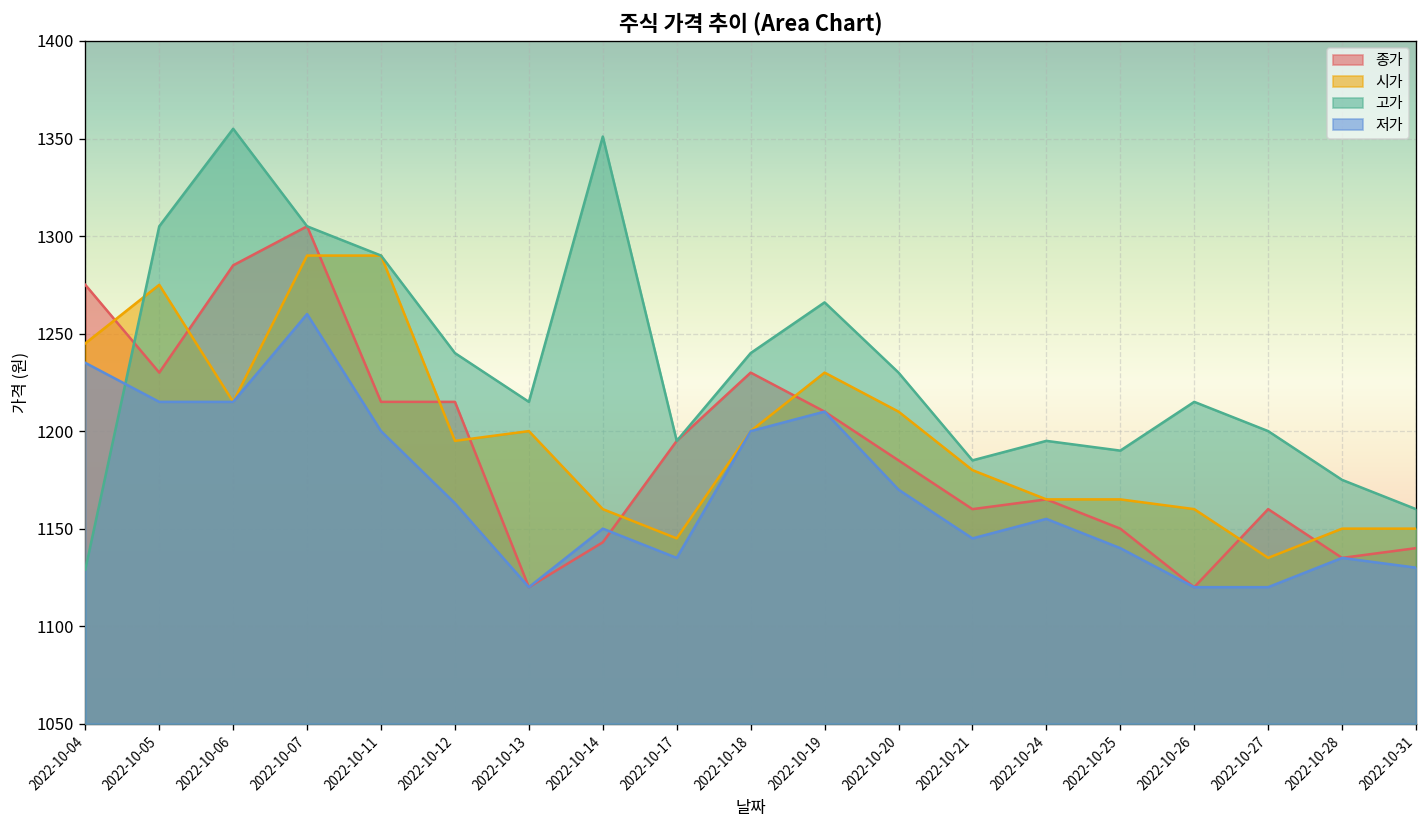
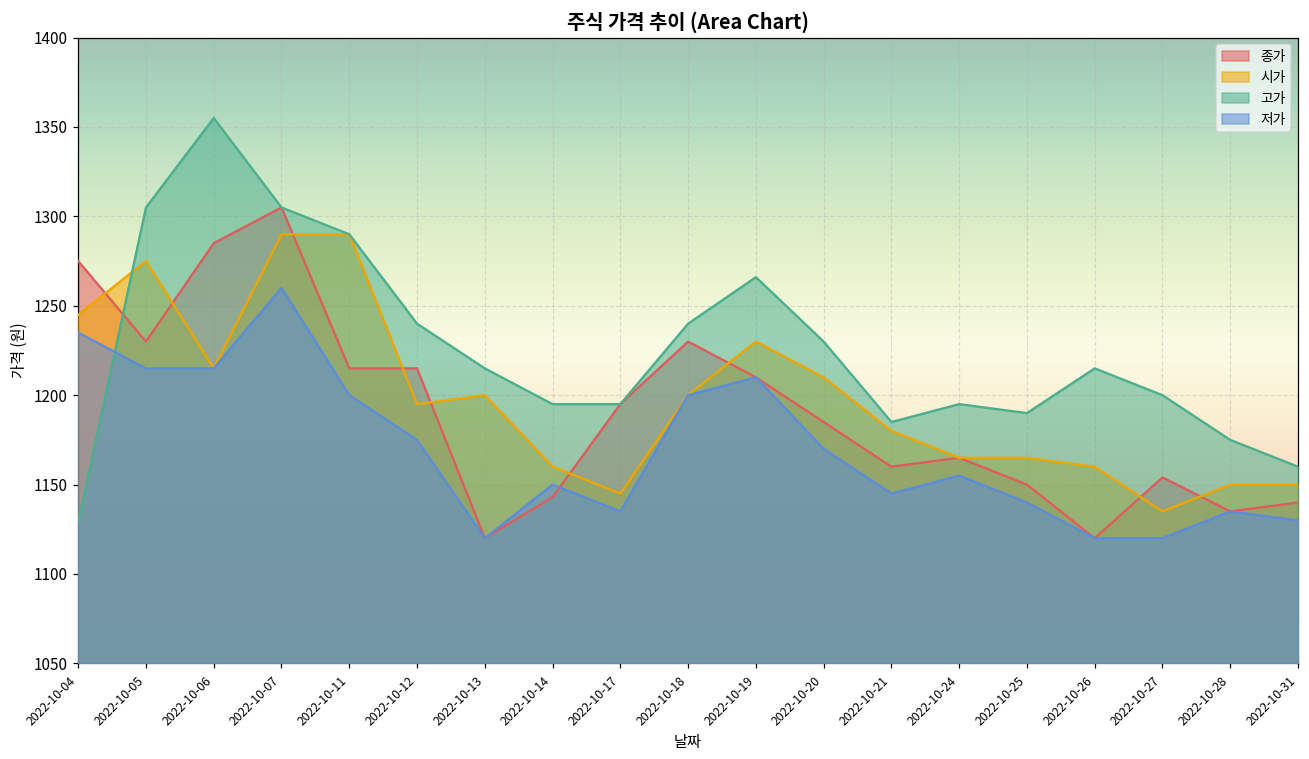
저가, 2022-10-12: 1163 -> 1175
고가, 2022-10-14: 1351 -> 1195
종가, 2022-10-27: 1160 -> 1154
